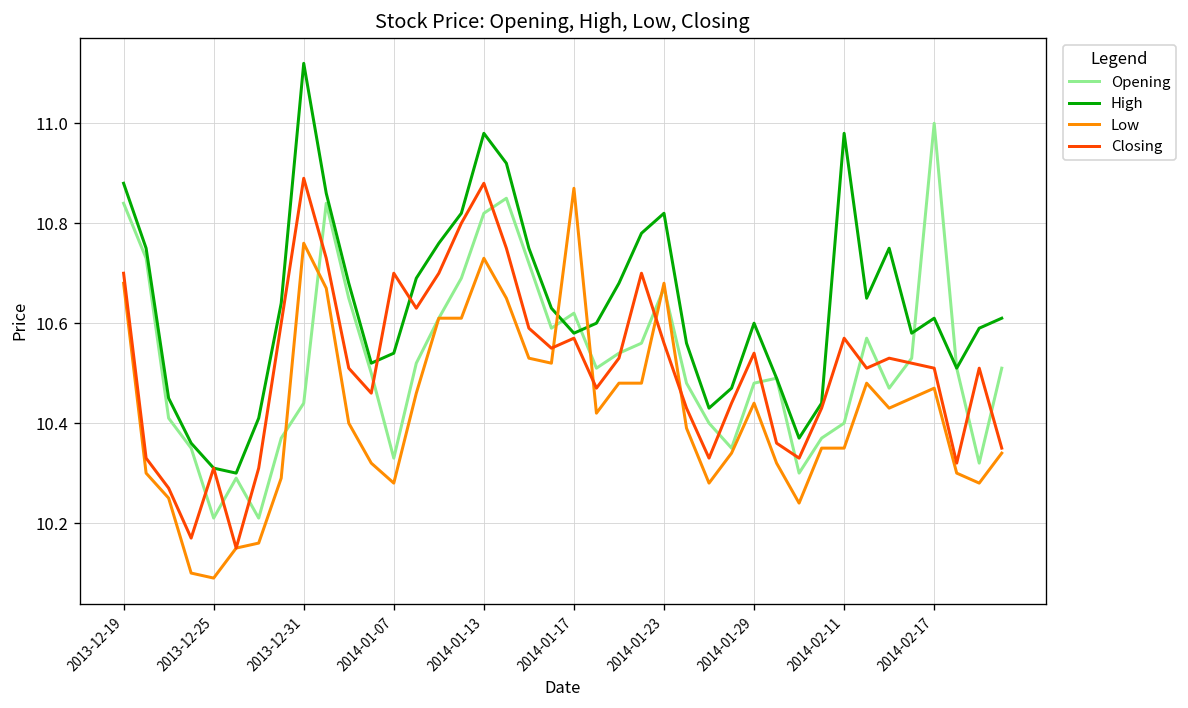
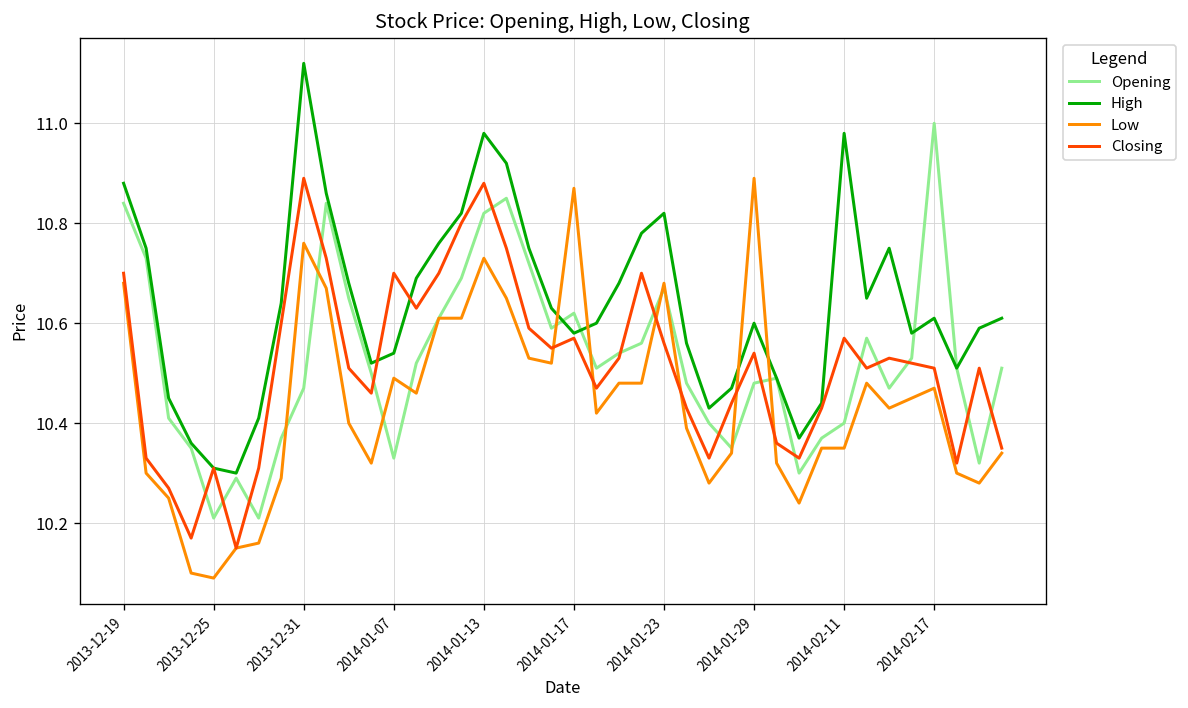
Opening, 2013-12-31: 10.44 -> 10.47
Low, 2014-01-07: 10.28 -> 10.49
Low, 2014-01-29: 10.44 -> 10.89
